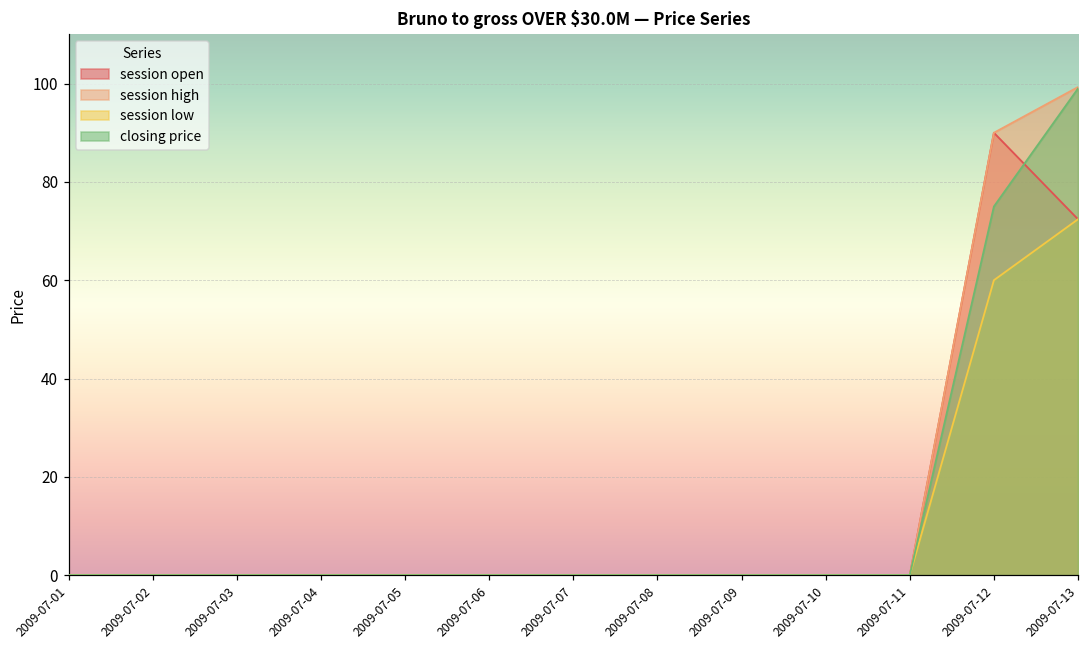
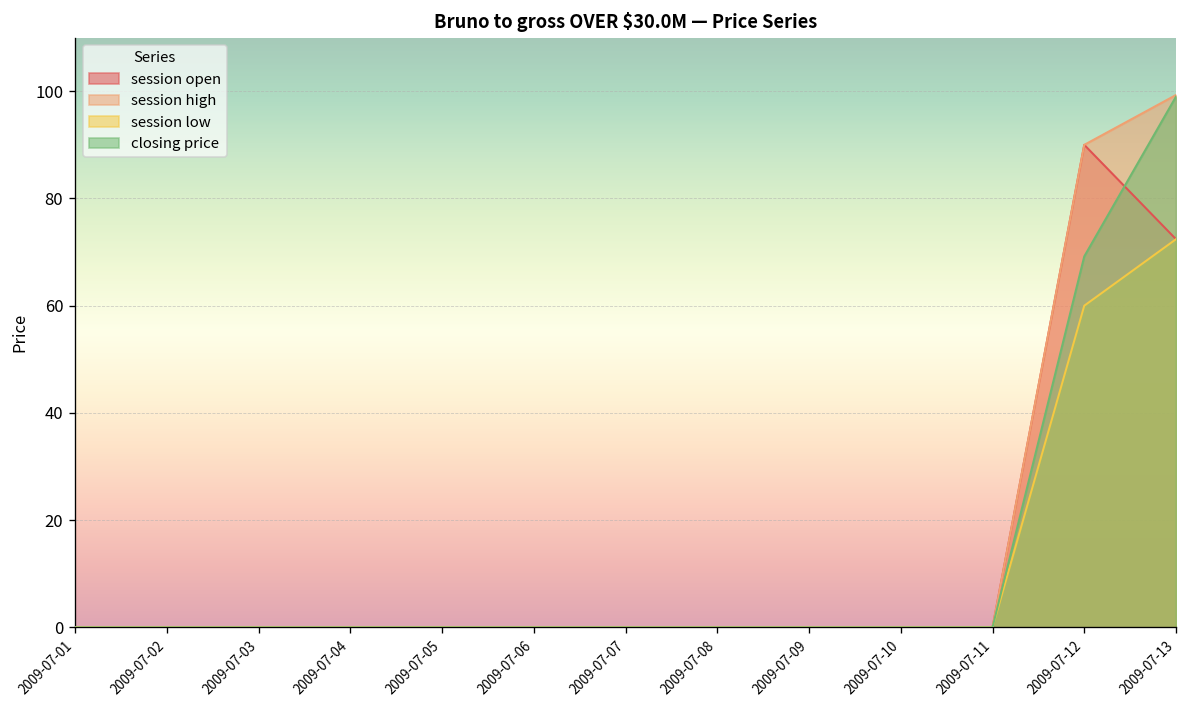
closing price, 2009-07-12: 75 -> 69
